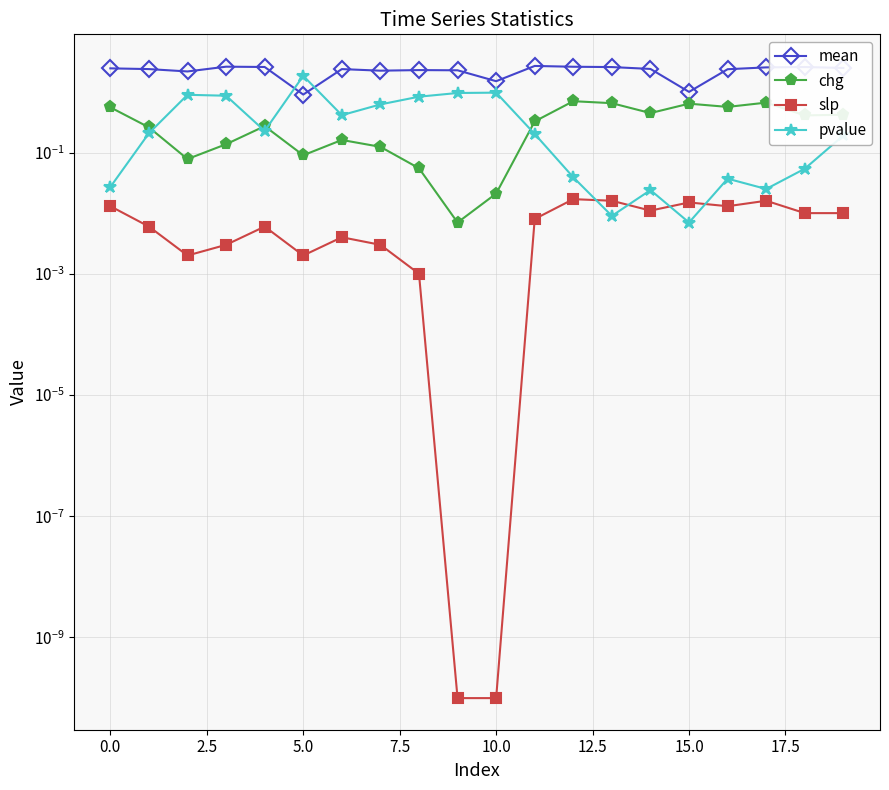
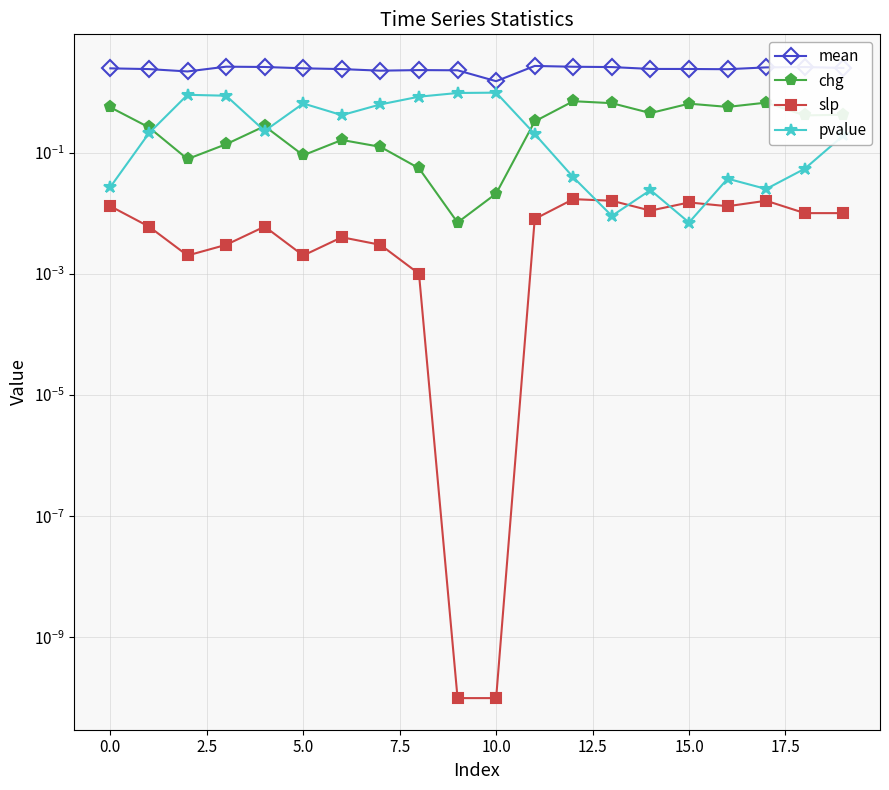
mean, 5.0: 0.9 -> 2.4
pvalue, 5.0: 1.8 -> 0.6
mean, 15.0: 1.0 -> 2.4
